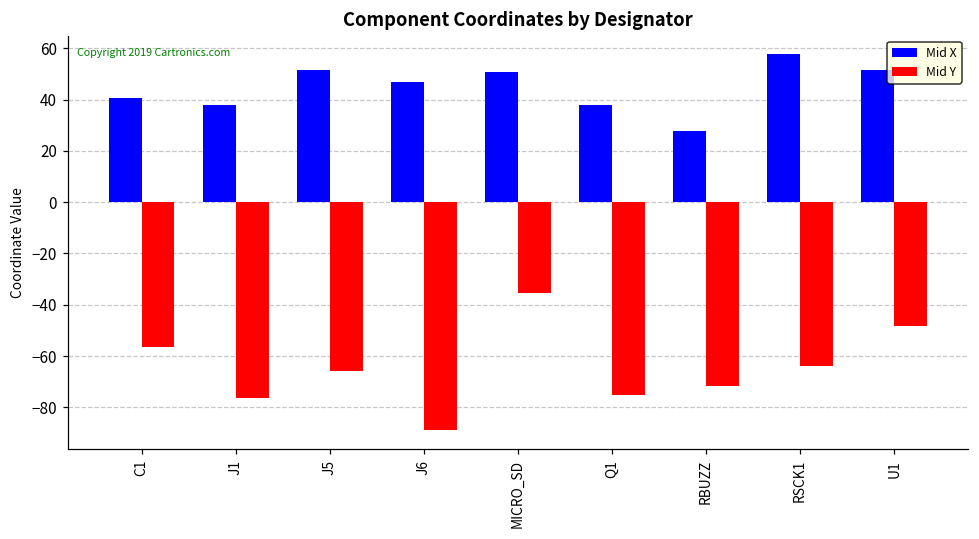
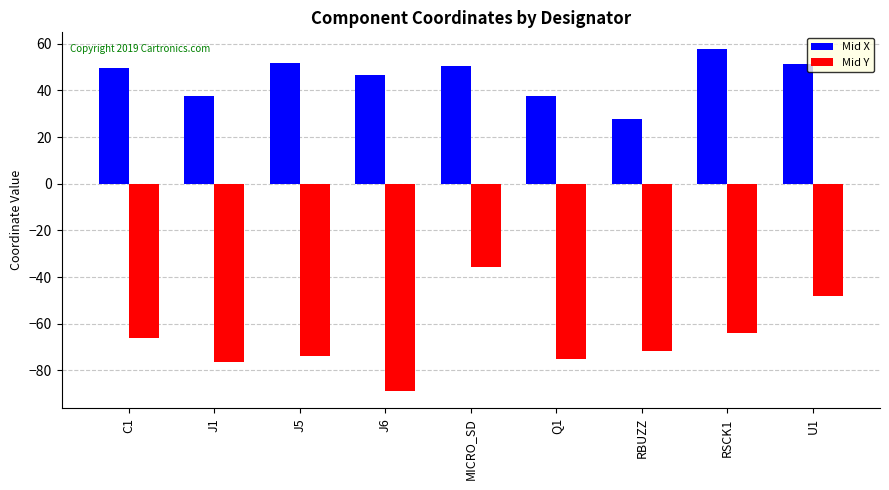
Mid X, C1: 41 -> 49
Mid Y, C1: -57 -> -66
Mid Y, J5: -66 -> -74
